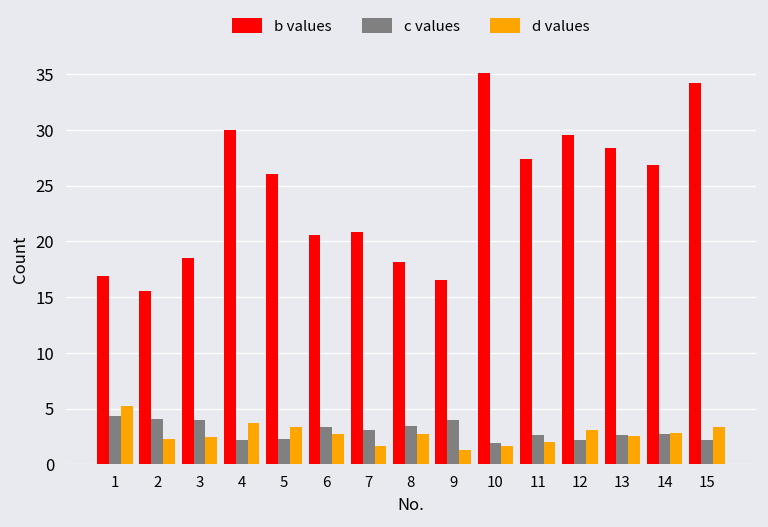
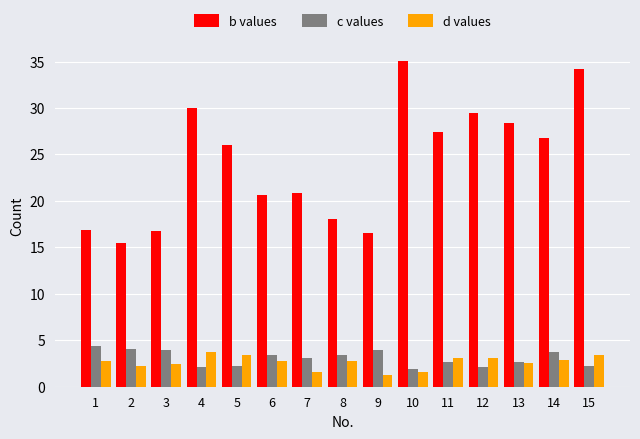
d values, 1: 5 -> 3
b values, 3: 19 -> 17
d values, 11: 2 -> 3
c values, 14: 3 -> 4
